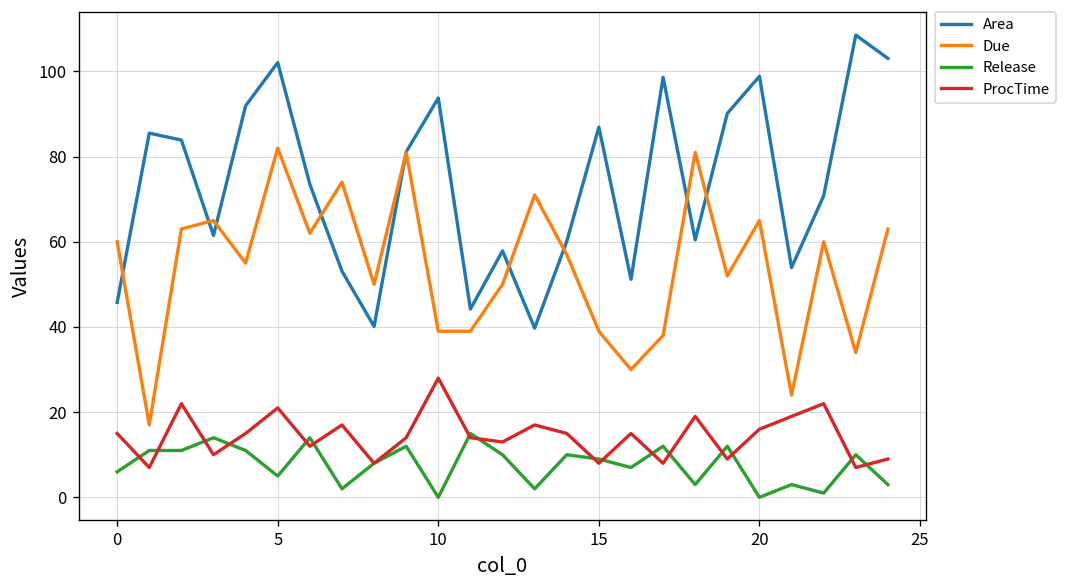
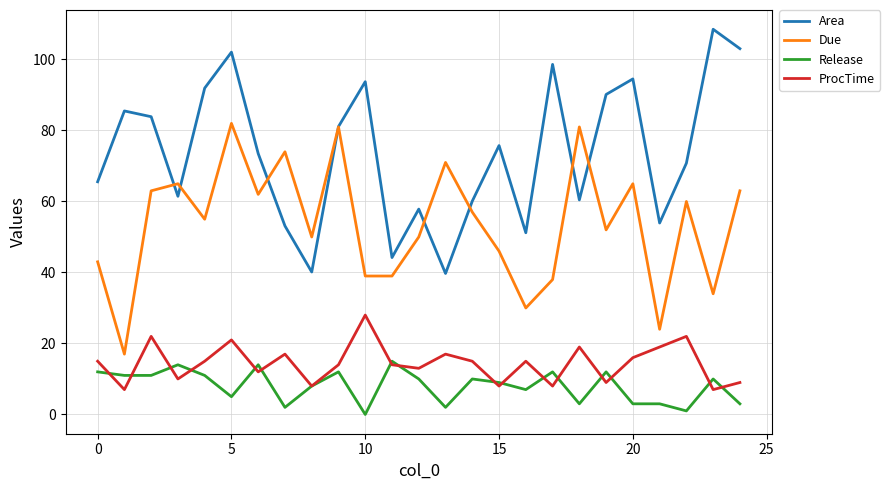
Area, 0: 46 -> 66
Due, 0: 60 -> 43
Release, 0: 6 -> 12
Area, 15: 87 -> 76
Due, 15: 39 -> 46
Area, 20: 99 -> 95
Release, 20: 0 -> 3
